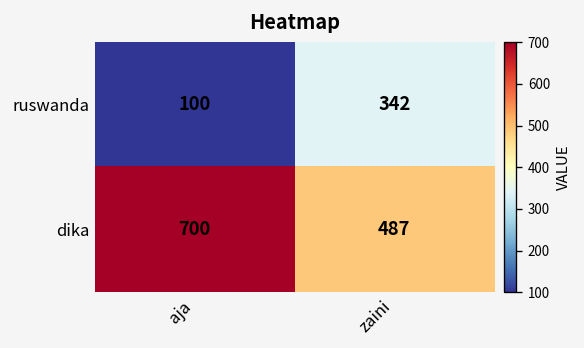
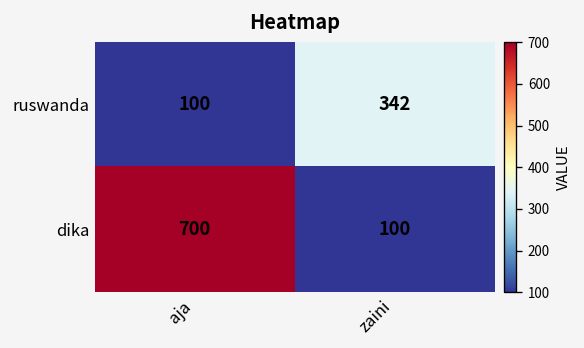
dika, zaini: 487 -> 100
